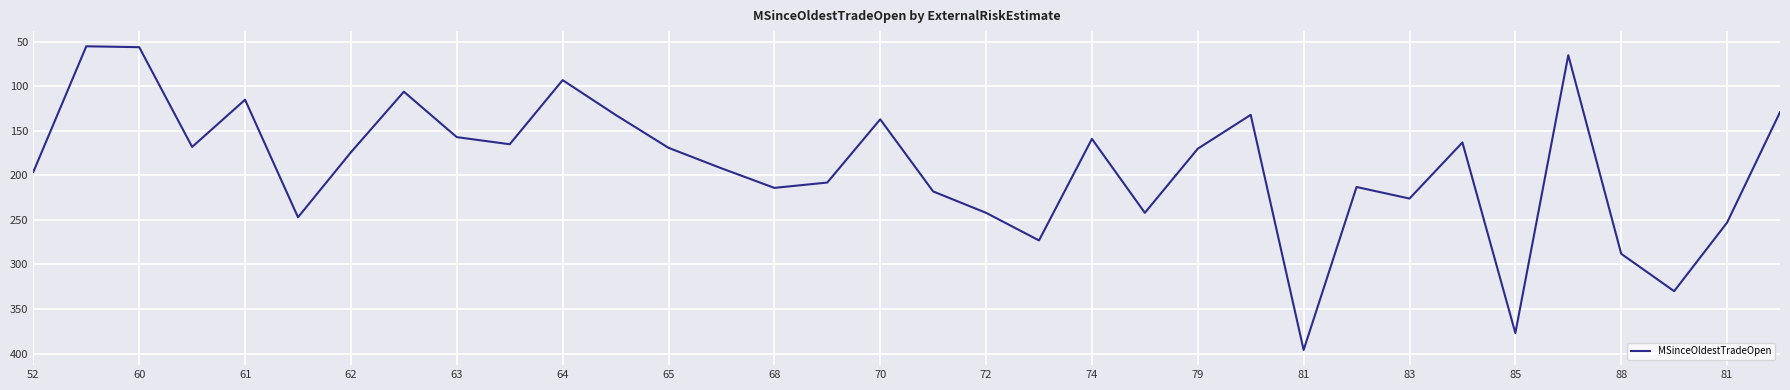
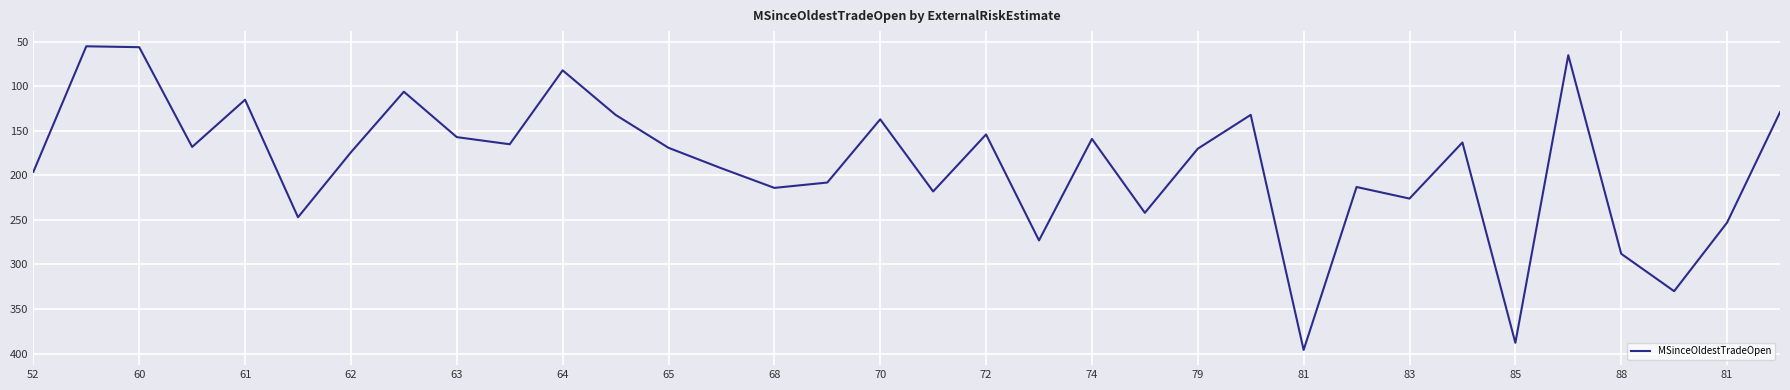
64: 90 -> 80
72: 240 -> 150
85: 380 -> 390
